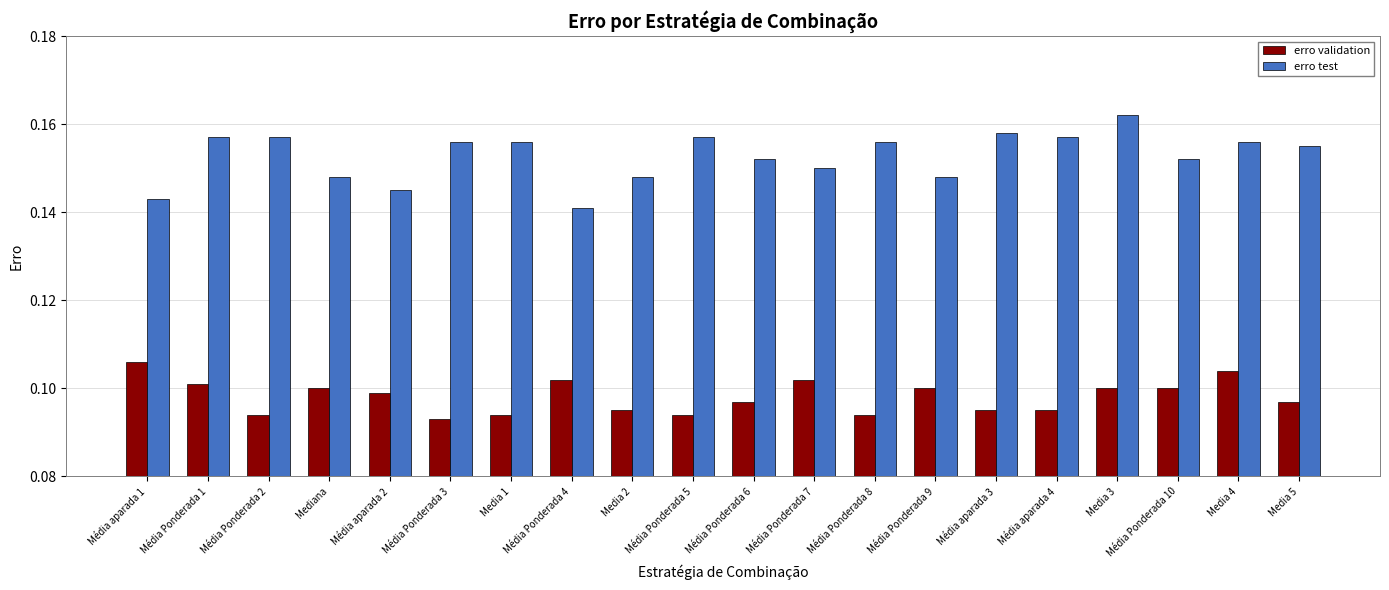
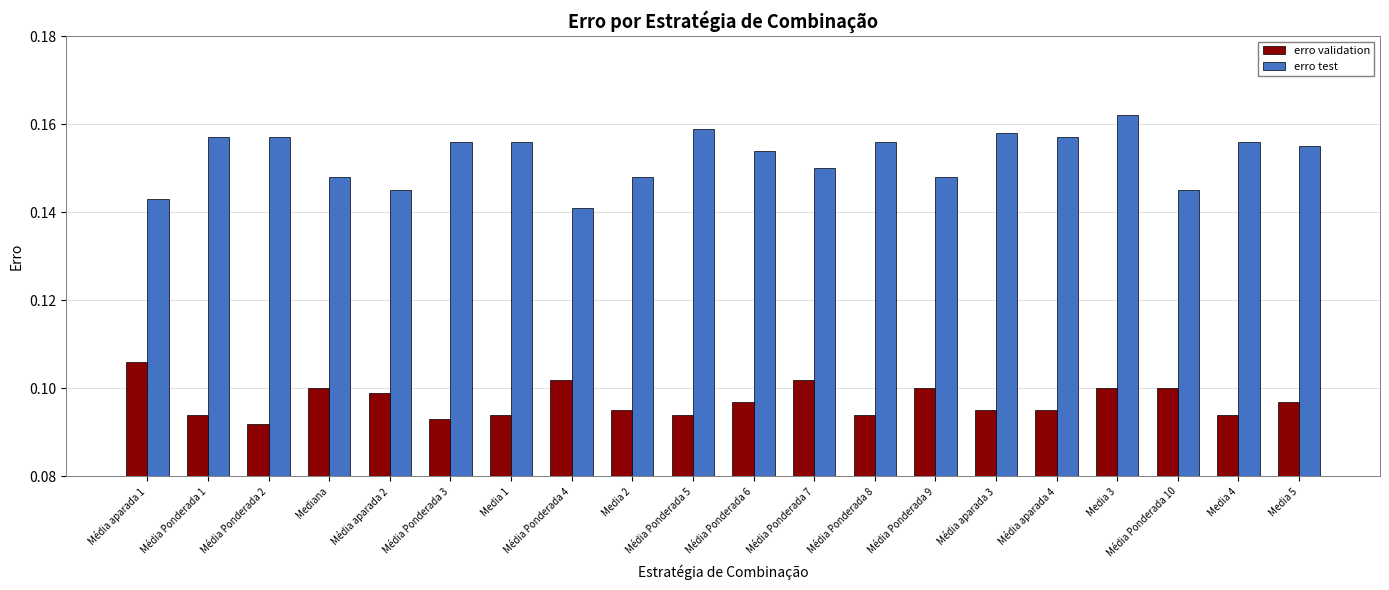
erro validation, Média Ponderada 1: 0.101 -> 0.094
erro validation, Média Ponderada 2: 0.094 -> 0.092
erro test, Média Ponderada 5: 0.157 -> 0.159
erro test, Média Ponderada 6: 0.152 -> 0.154
erro test, Média Ponderada 10: 0.152 -> 0.145
erro validation, Media 4: 0.104 -> 0.094
